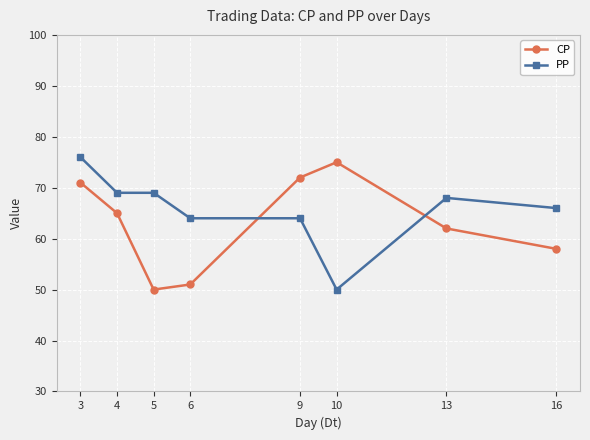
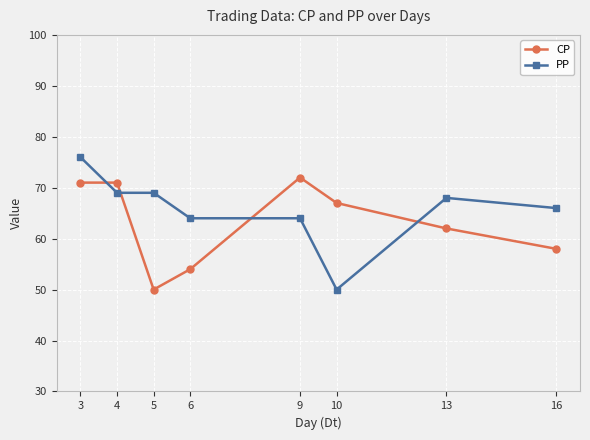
CP, 4: 65 -> 71
CP, 6: 51 -> 54
CP, 10: 75 -> 67
